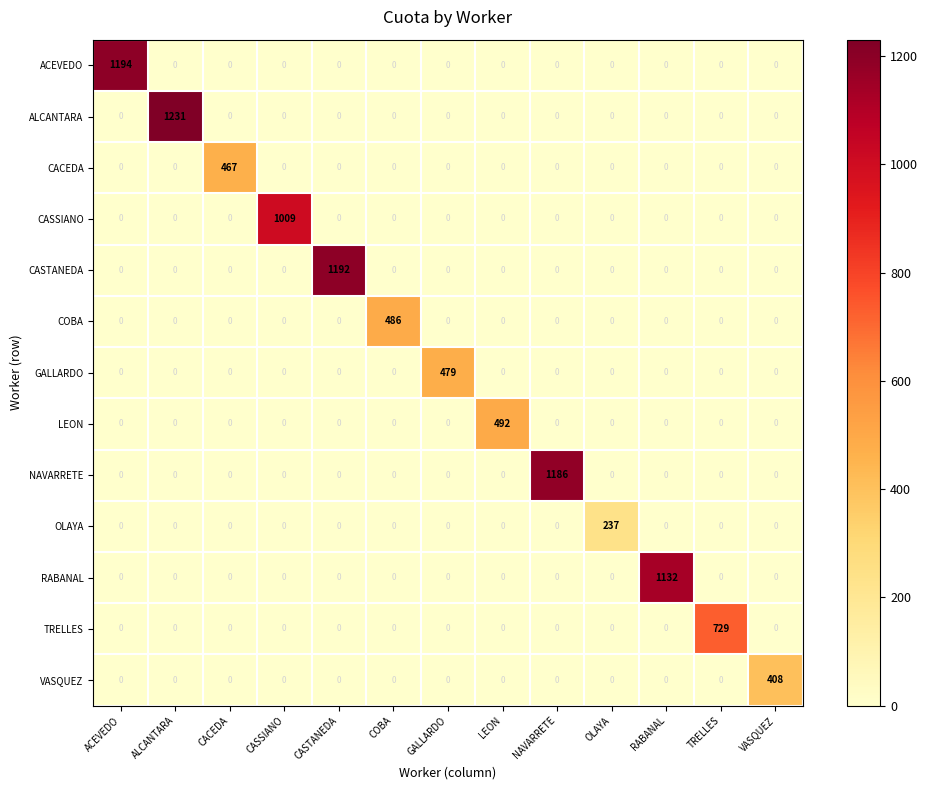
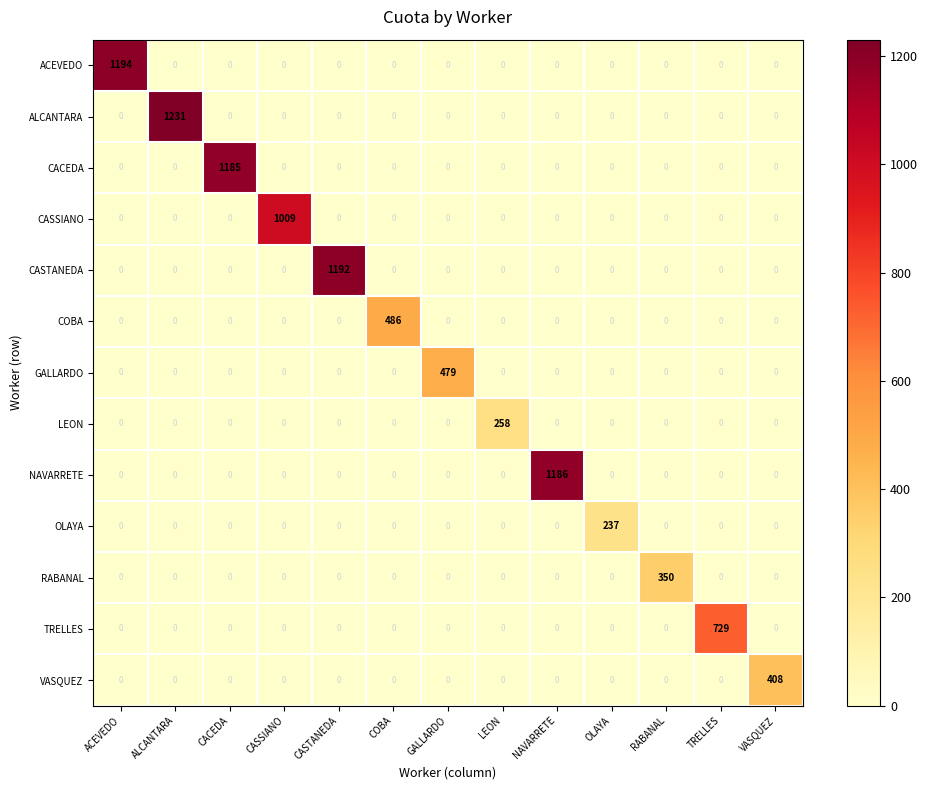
CACEDA, CACEDA: 467 -> 1185
LEON, LEON: 492 -> 258
RABANAL, RABANAL: 1132 -> 350
